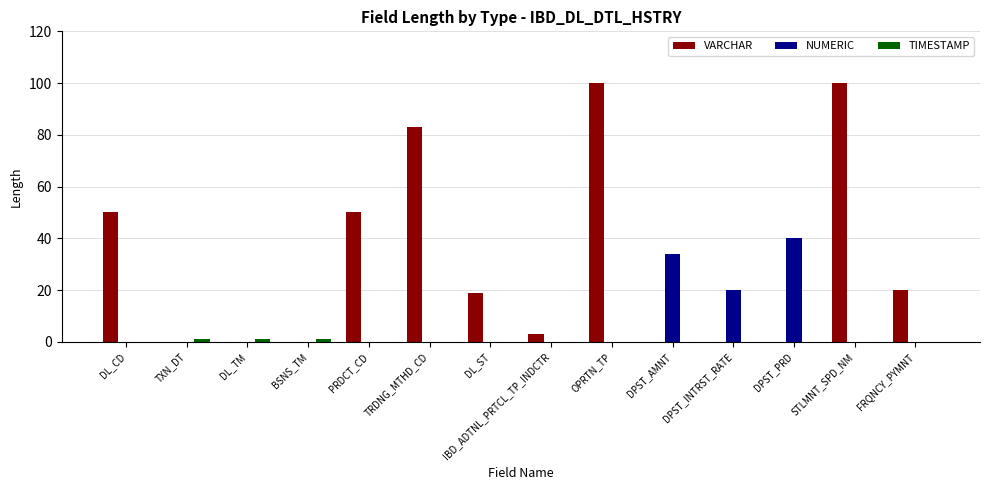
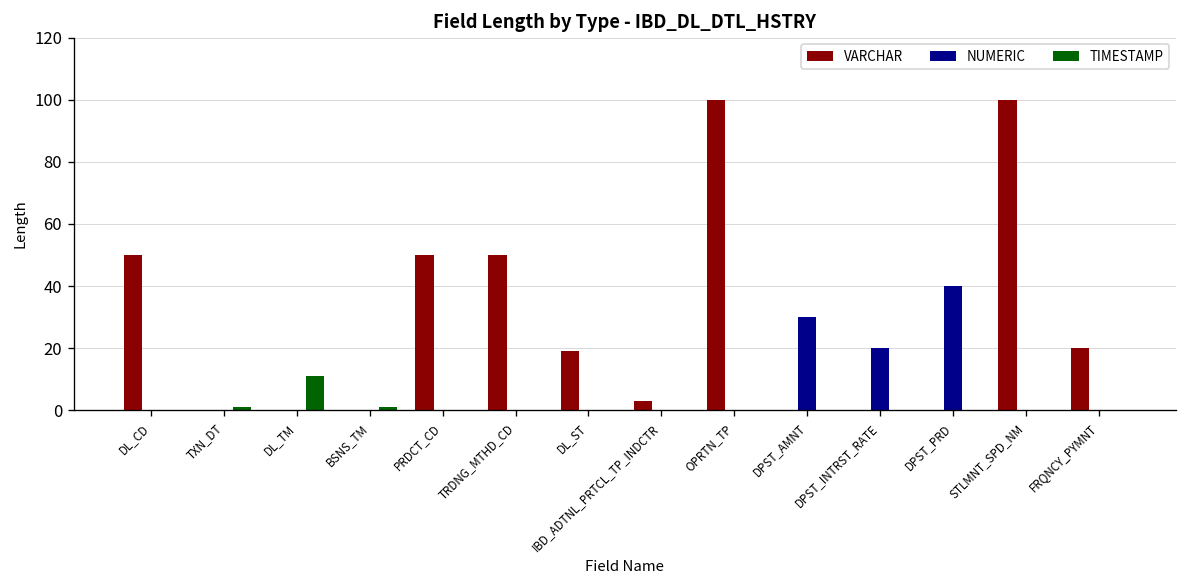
TIMESTAMP, DL_TM: 1 -> 11
VARCHAR, TRDNG_MTHD_CD: 83 -> 50
NUMERIC, DPST_AMNT: 34 -> 30
